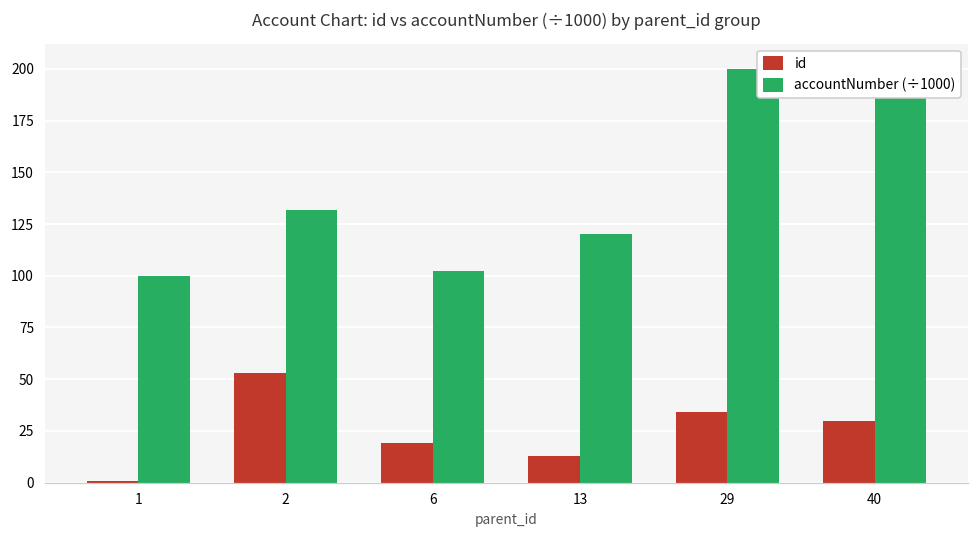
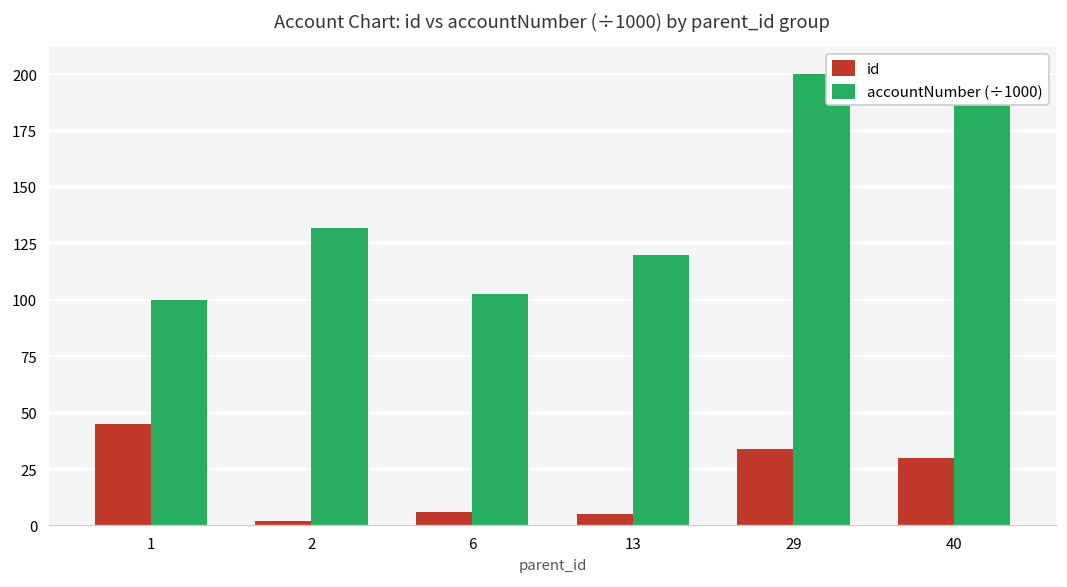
id, 1: 1 -> 45
id, 2: 53 -> 2
id, 6: 19 -> 6
id, 13: 13 -> 5
